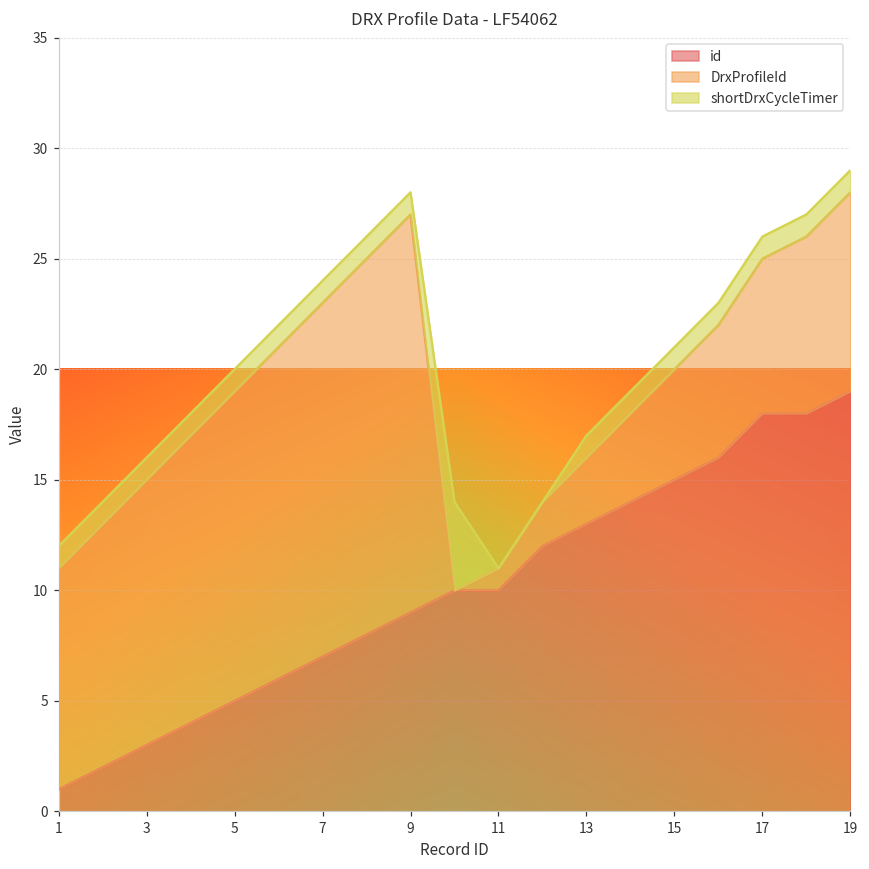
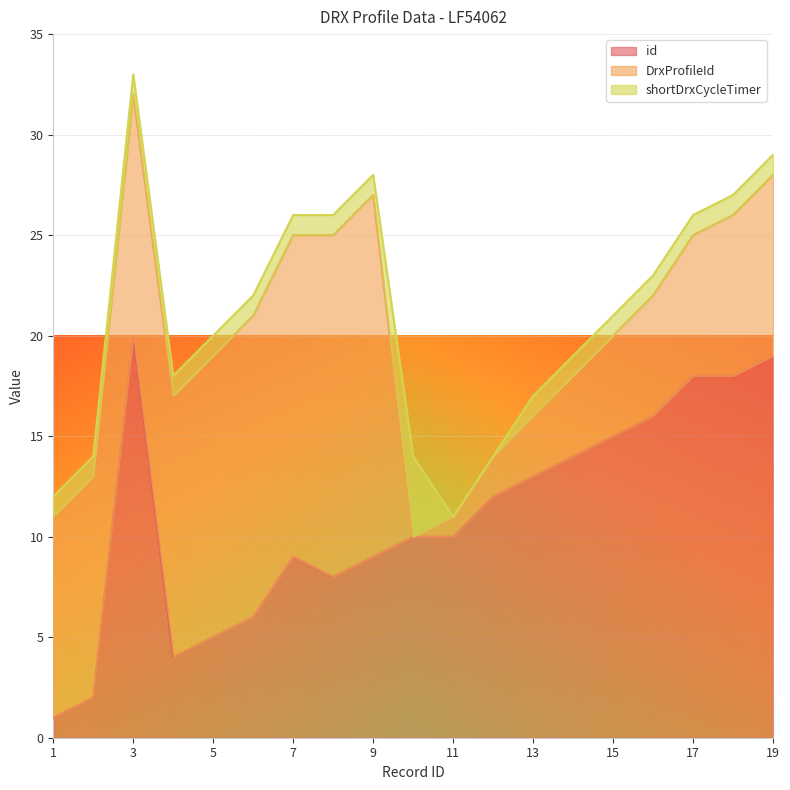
id, 3: 3 -> 20
id, 7: 7 -> 9
